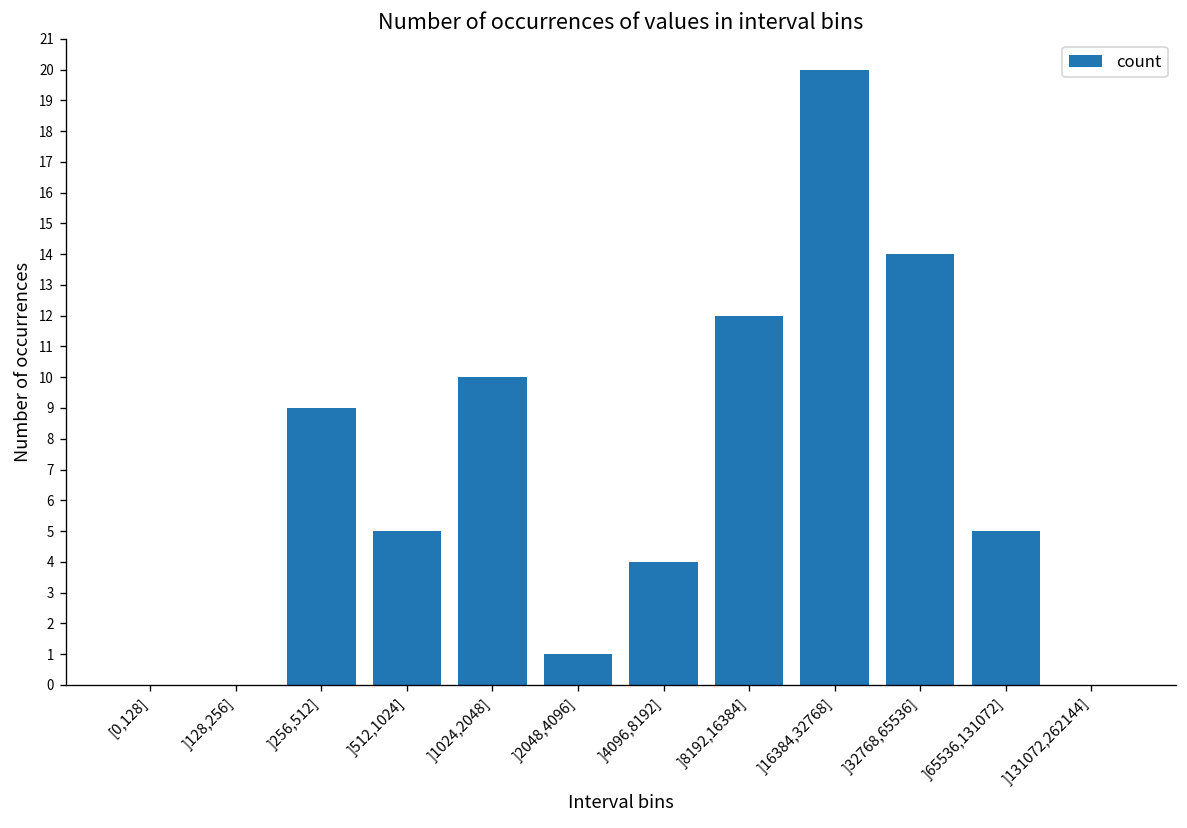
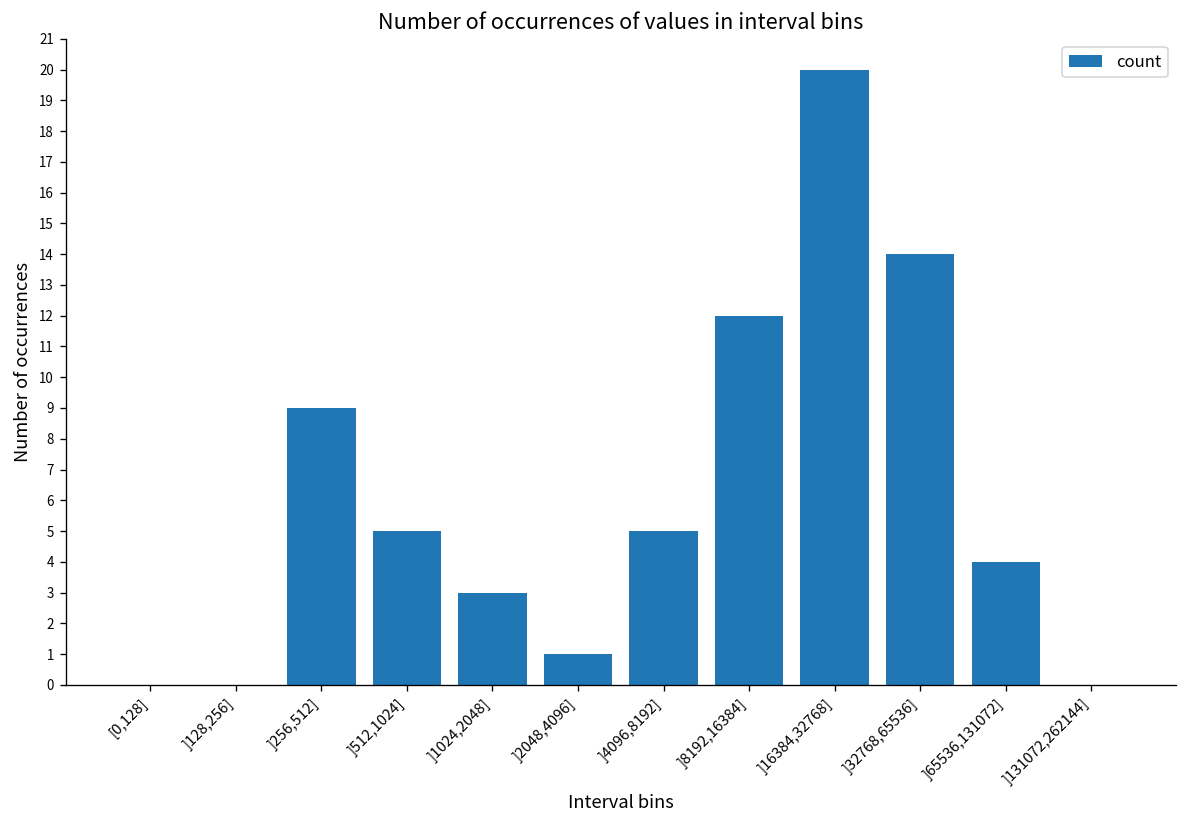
]1024,2048]: 10 -> 3
]4096,8192]: 4 -> 5
]65536,131072]: 5 -> 4
